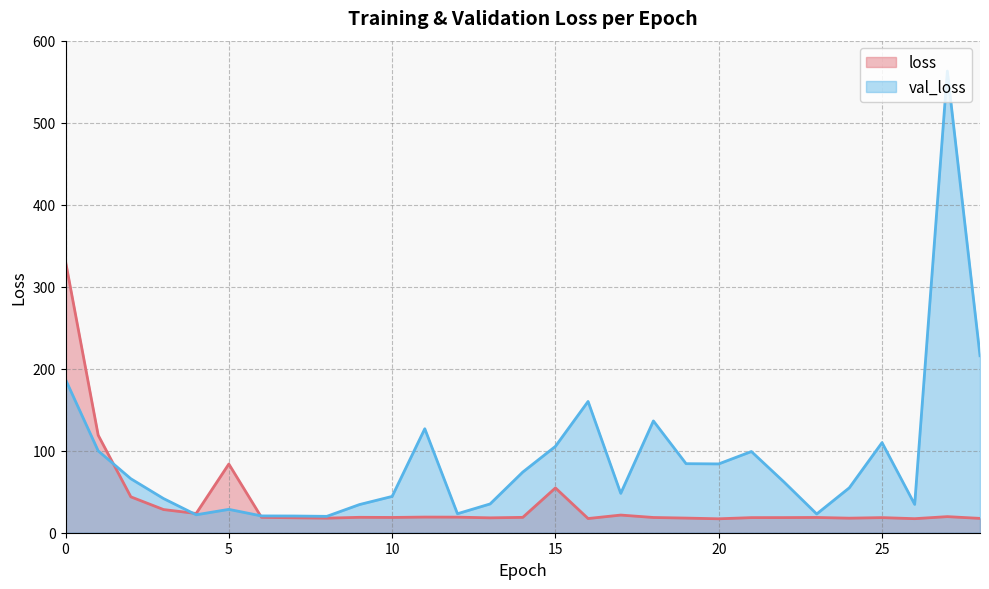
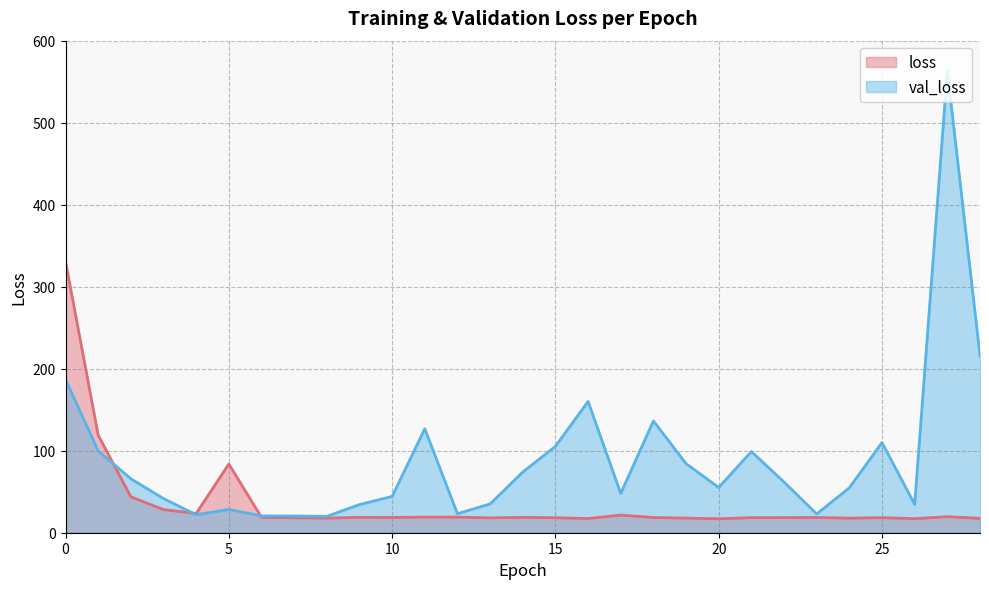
loss, 15: 50 -> 20
val_loss, 20: 80 -> 60
